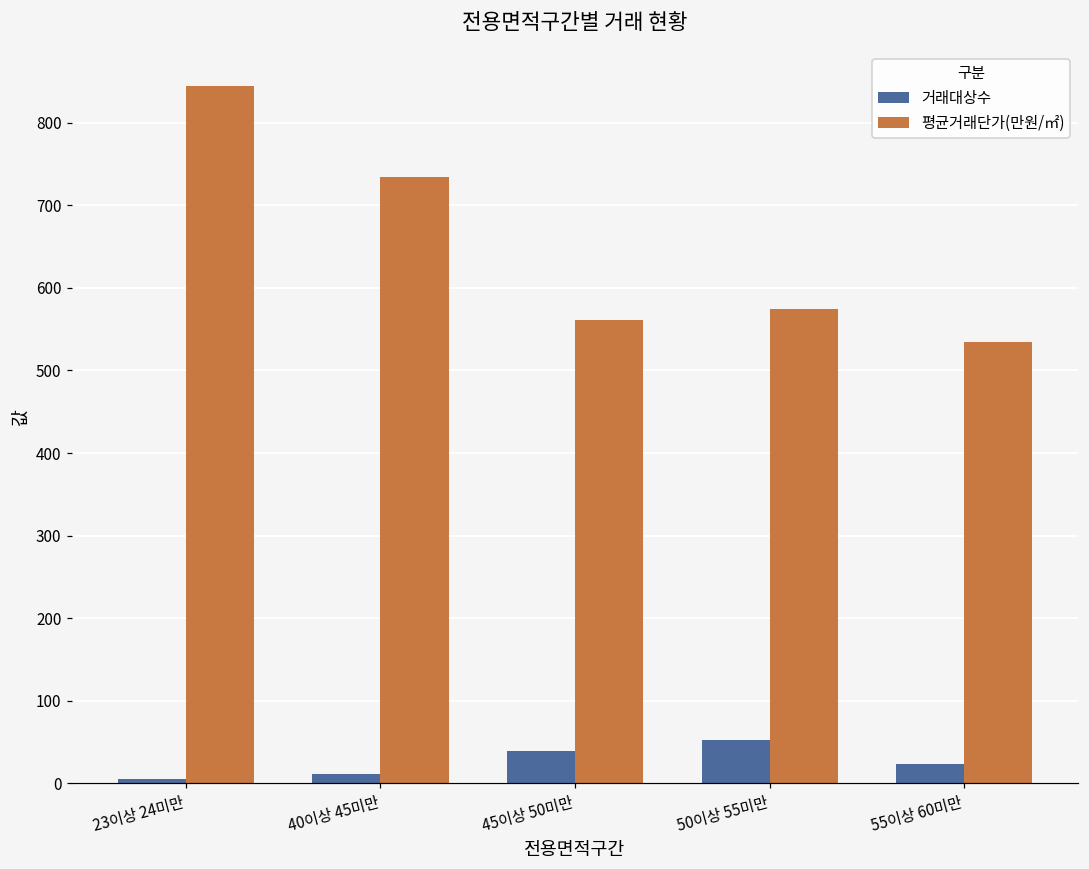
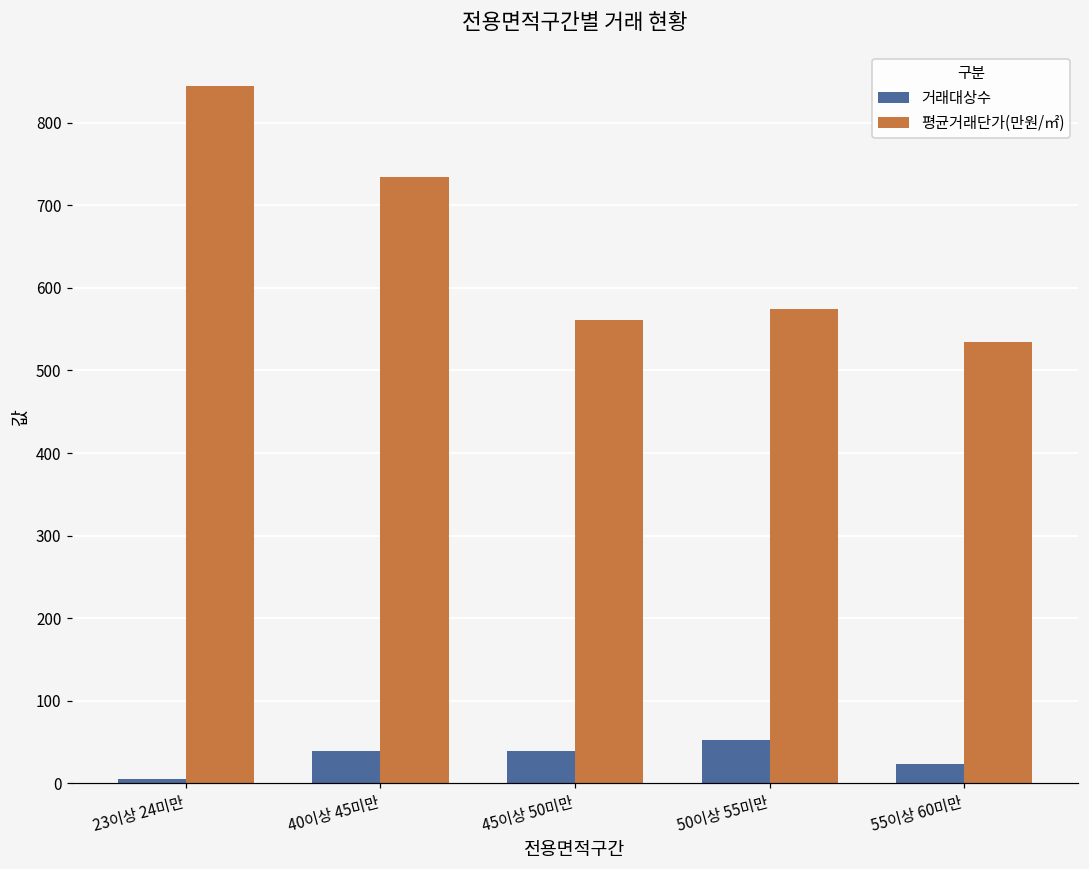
거래대상수, 40이상 45미만: 10 -> 40
